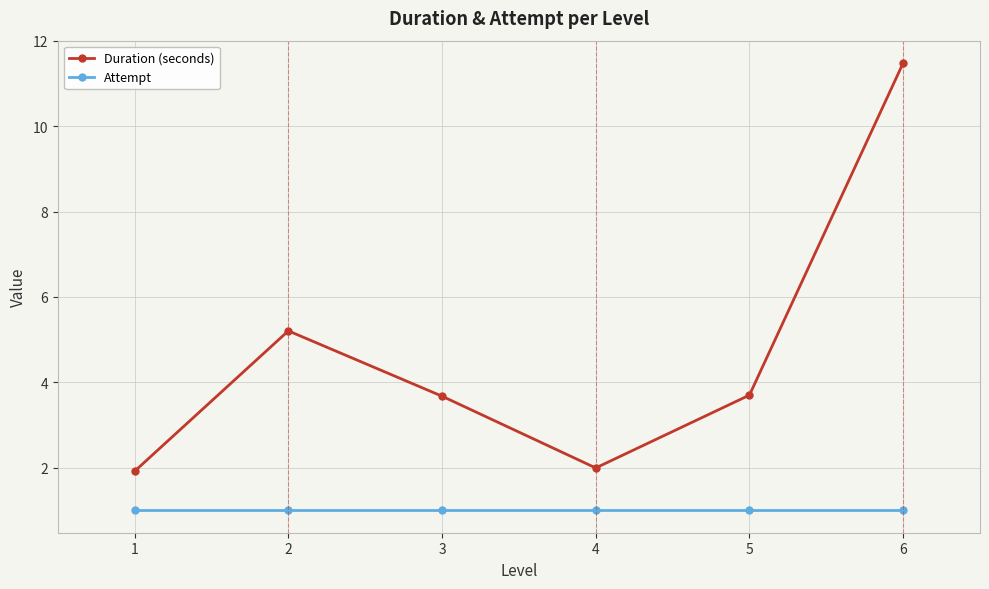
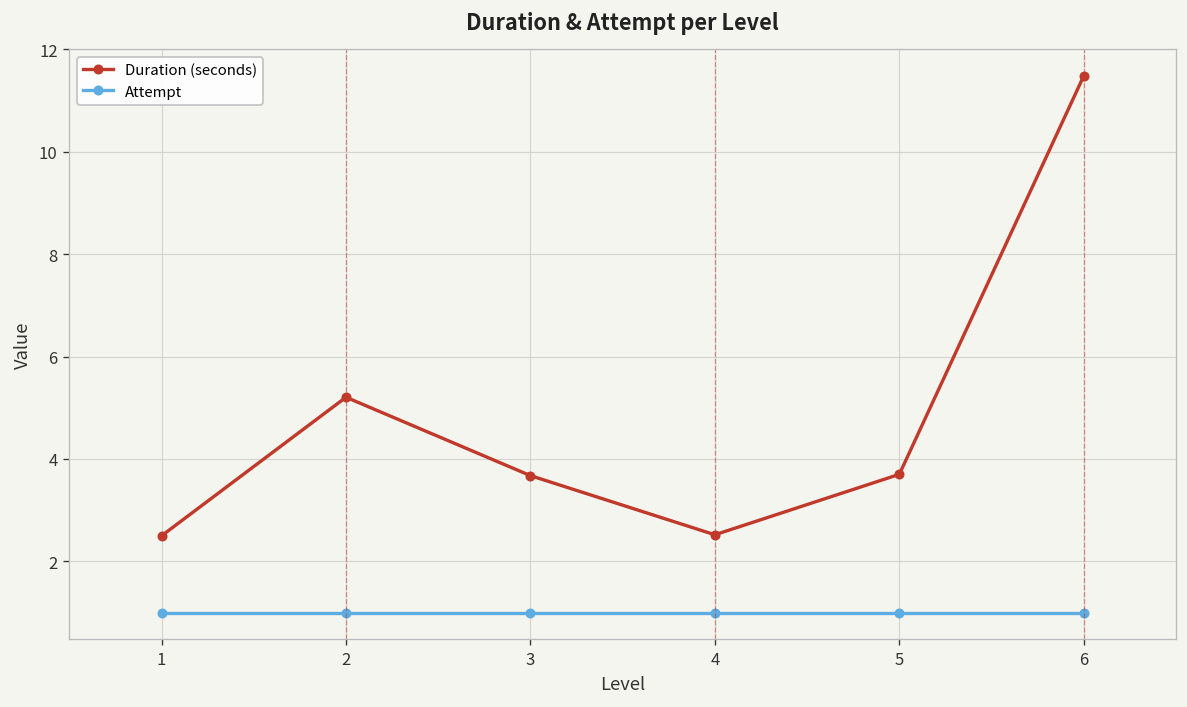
Duration (seconds), 1: 1.9 -> 2.5
Duration (seconds), 4: 2.0 -> 2.5
